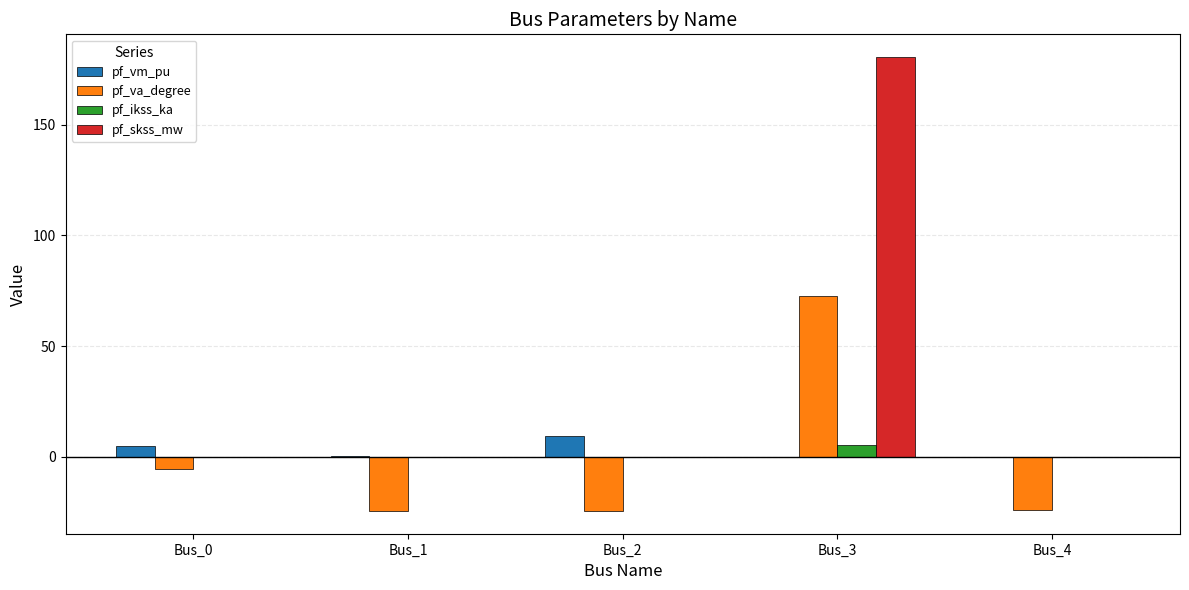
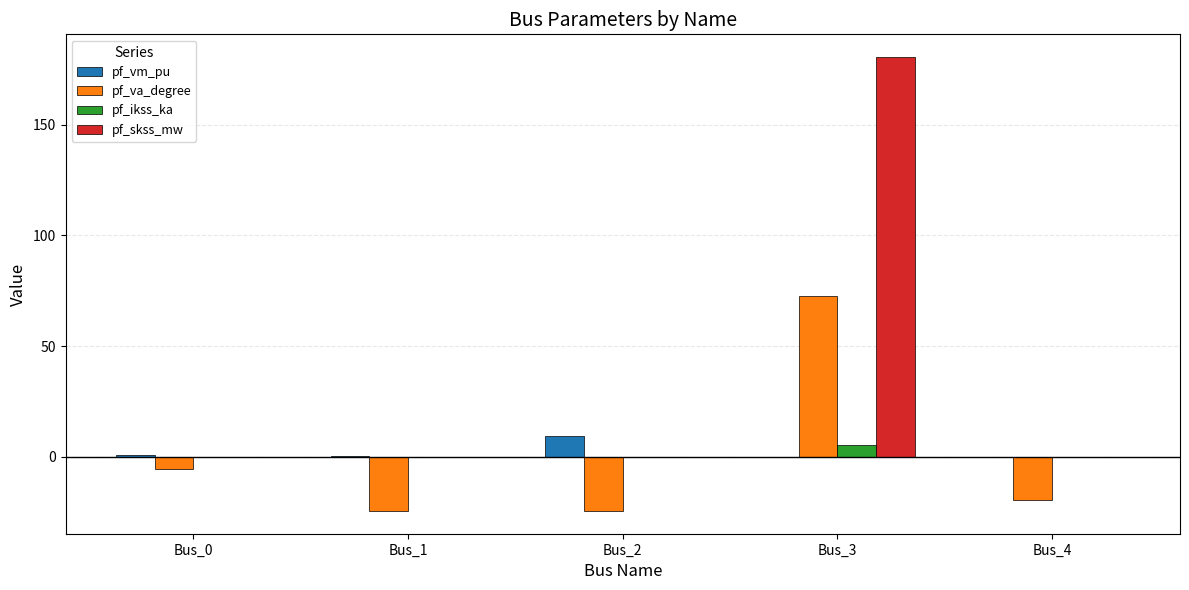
pf_vm_pu, Bus_0: 5 -> 1
pf_va_degree, Bus_4: -24 -> -19
